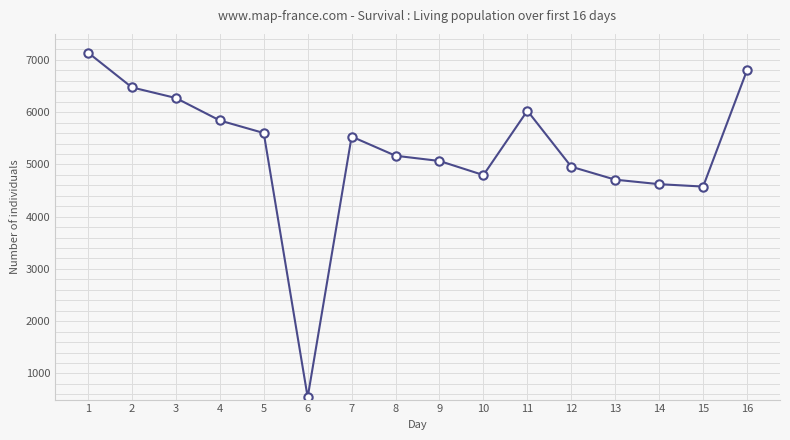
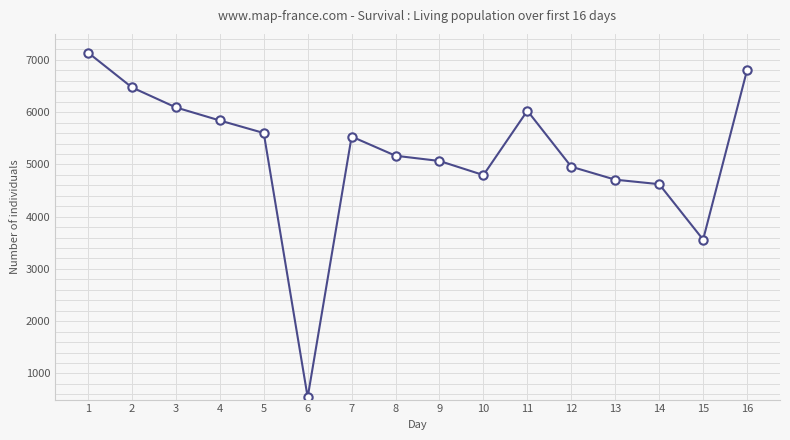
3: 6300 -> 6100
15: 4600 -> 3600
